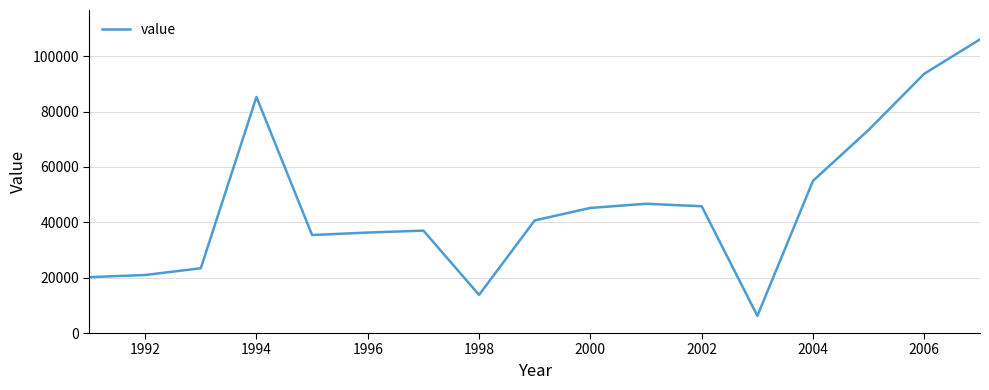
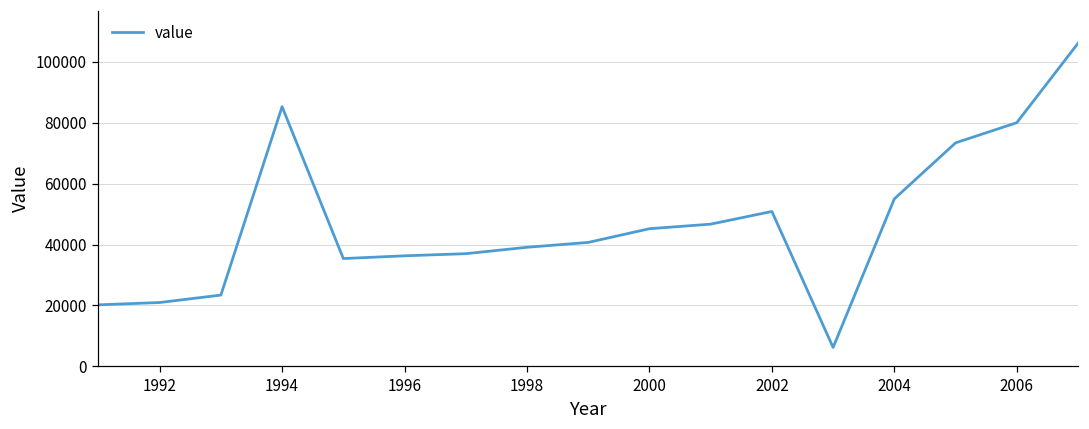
1998: 14000 -> 39000
2002: 46000 -> 51000
2006: 94000 -> 80000
